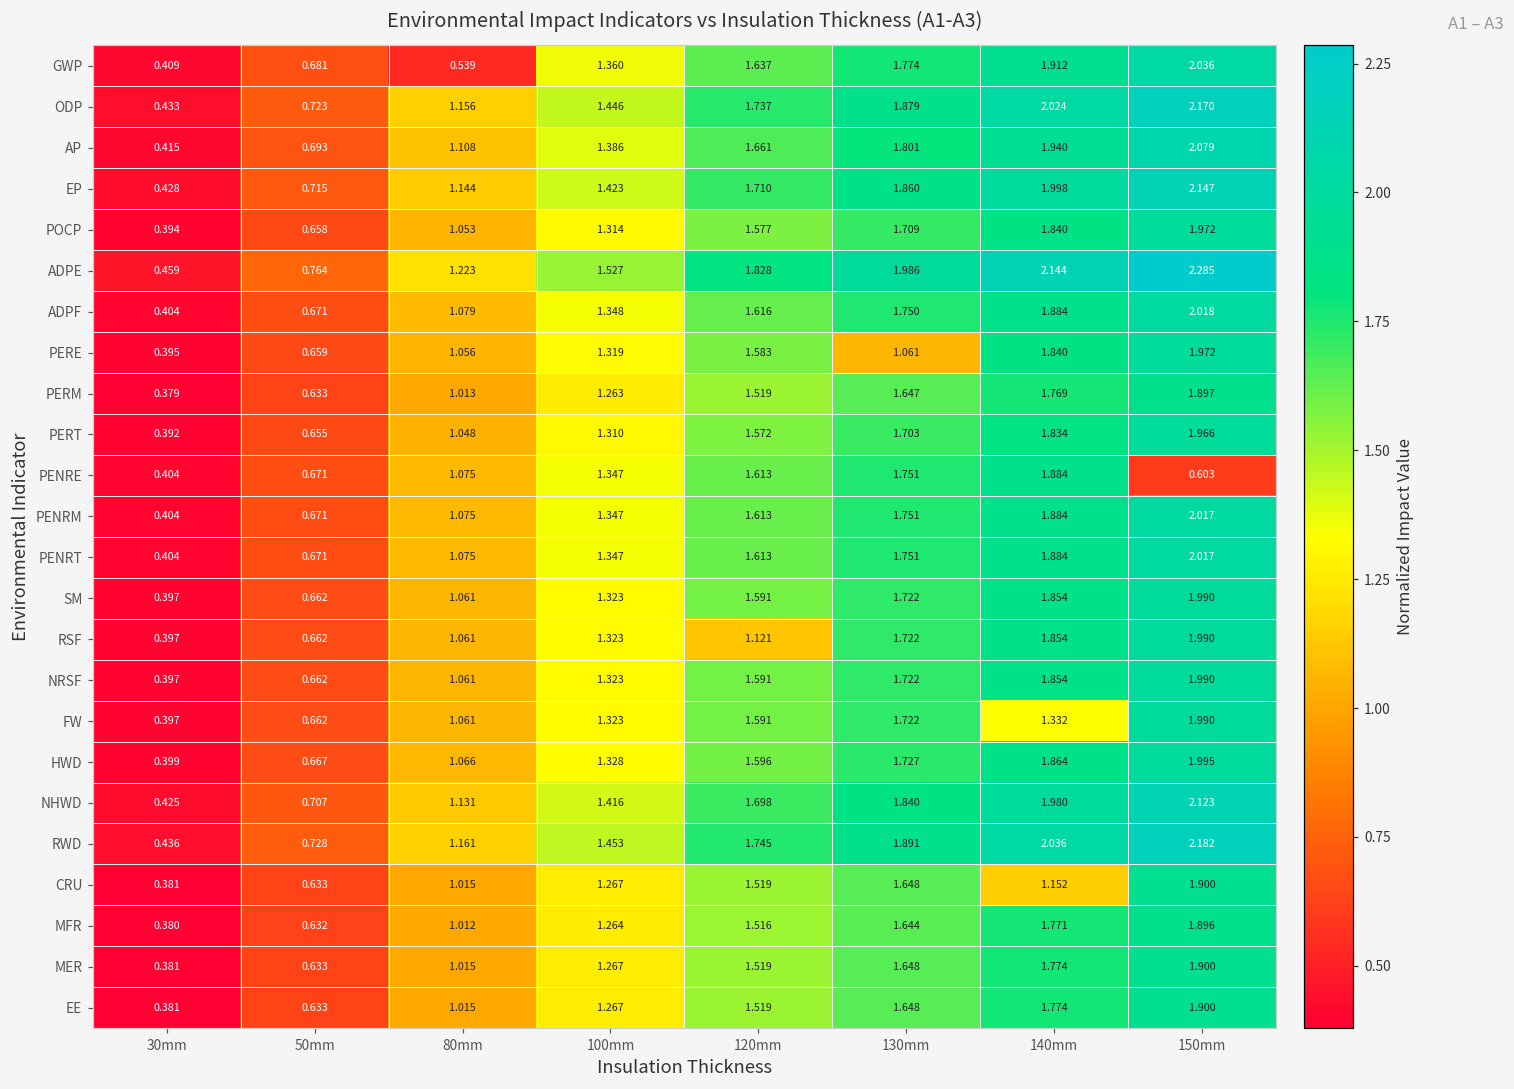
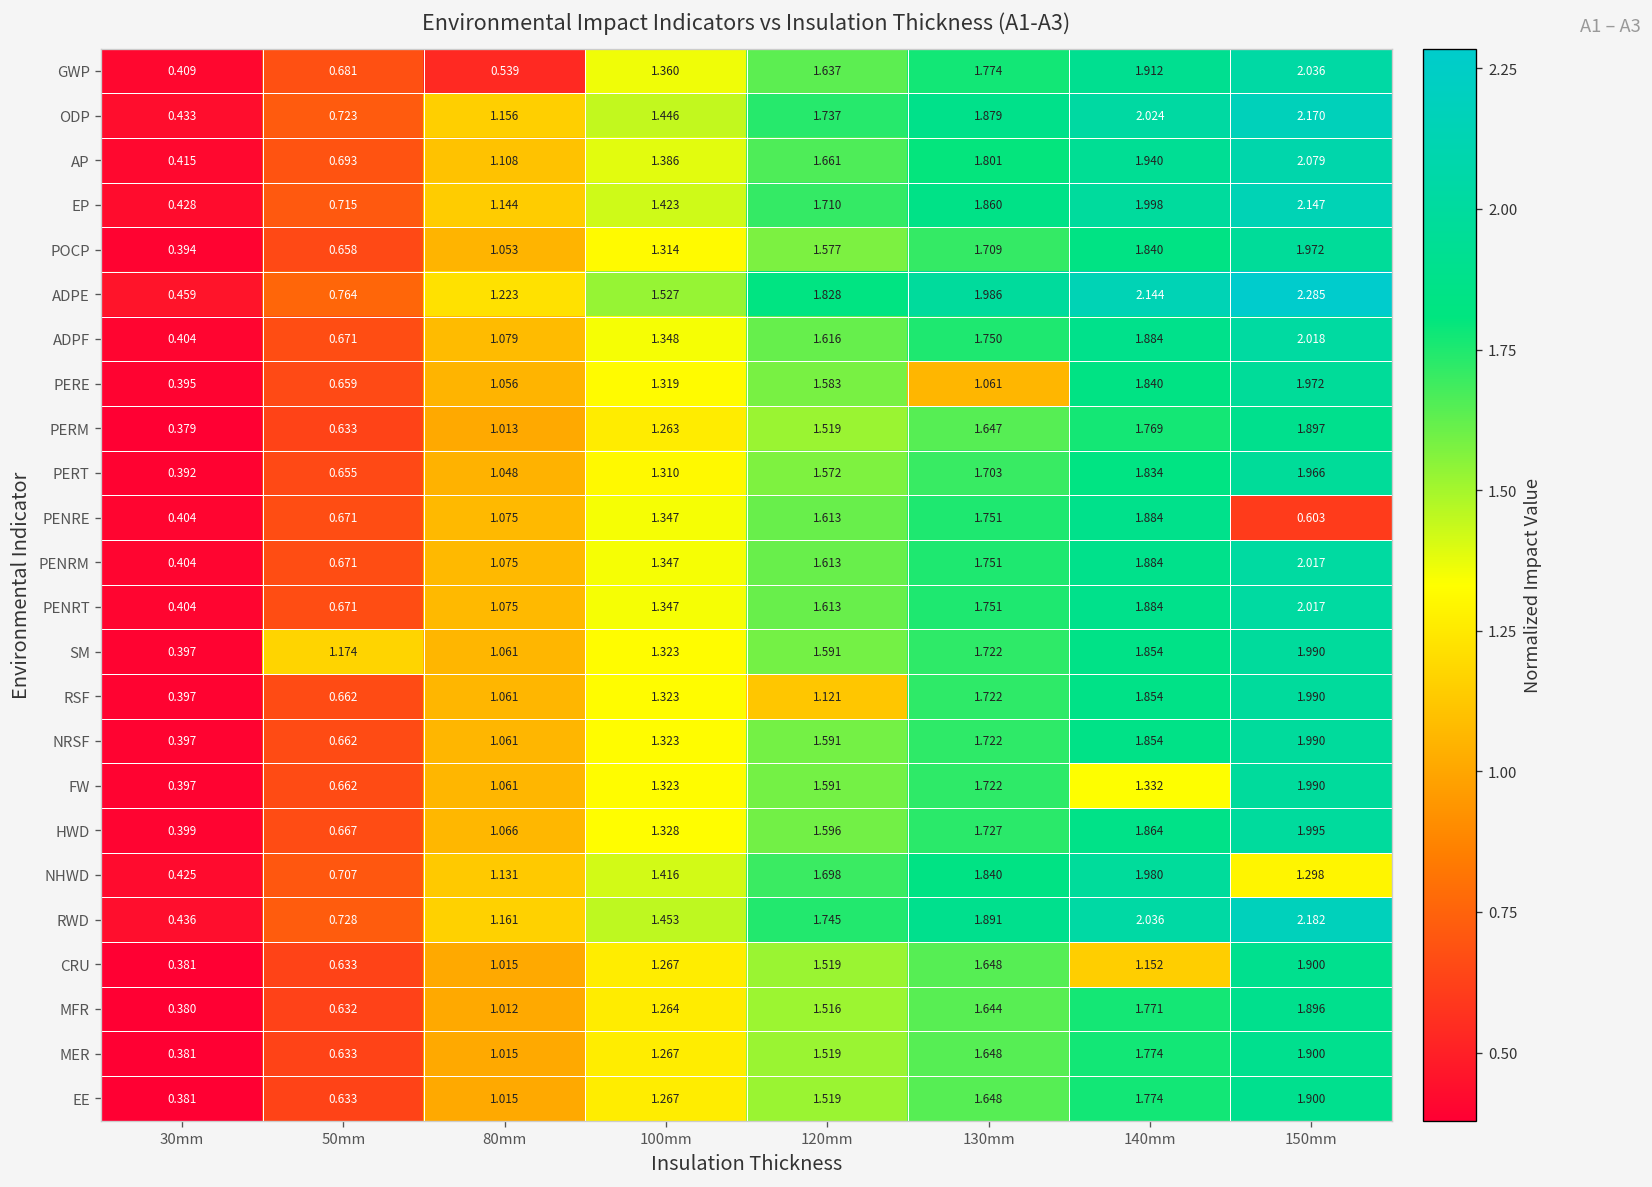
SM, 50mm: 0.662 -> 1.174
NHWD, 150mm: 2.123 -> 1.298
